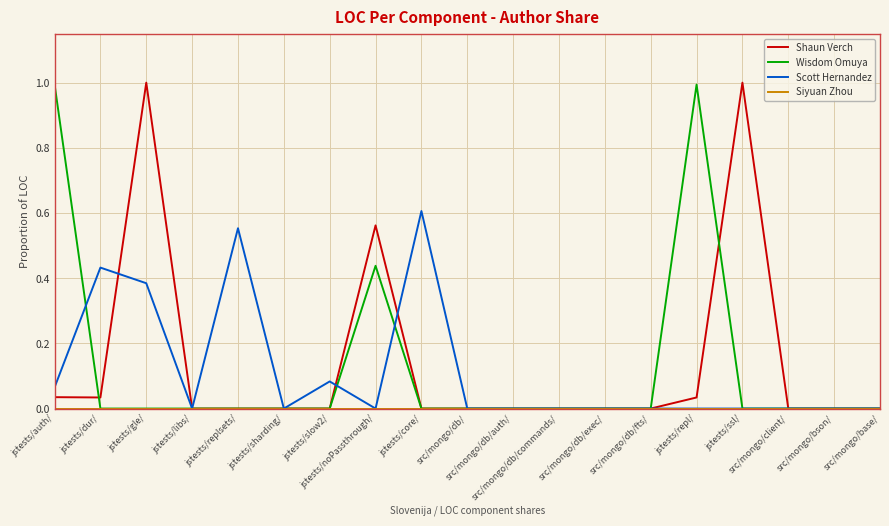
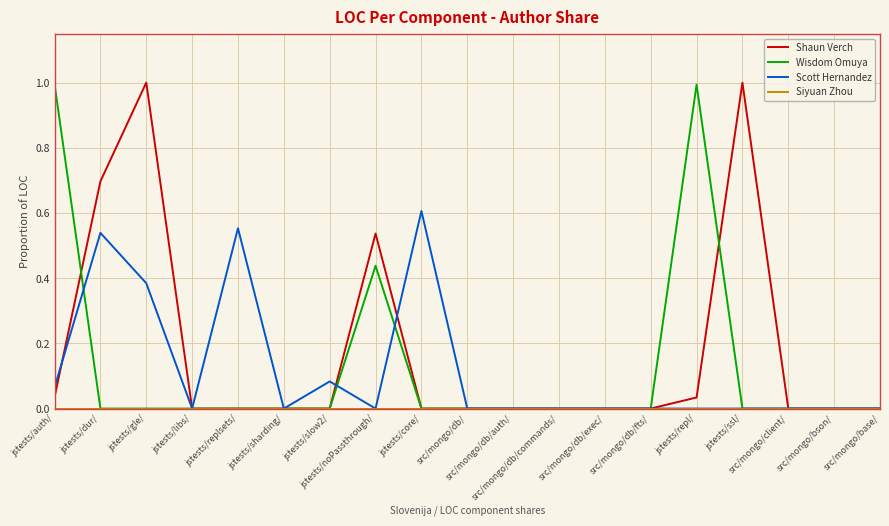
Shaun Verch, jstests/dur/: 0.03 -> 0.70
Scott Hernandez, jstests/dur/: 0.43 -> 0.54
Shaun Verch, jstests/noPassthrough/: 0.56 -> 0.54
